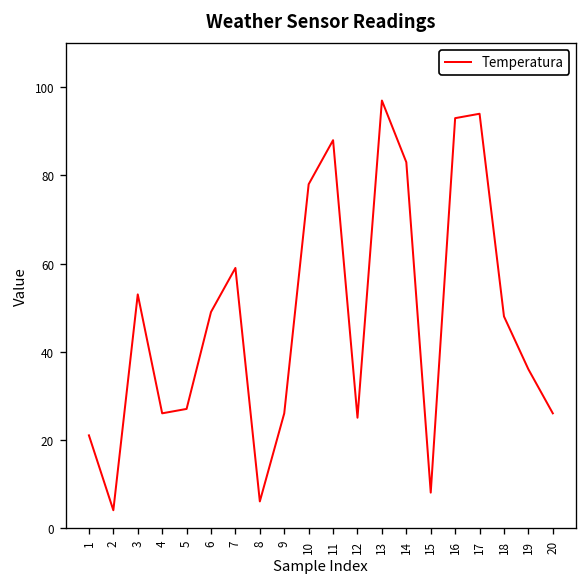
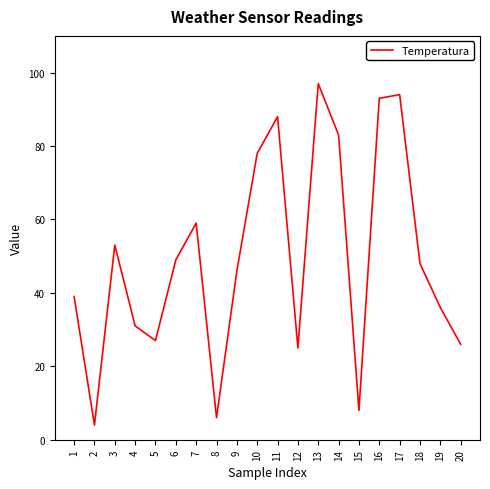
1: 21 -> 39
4: 26 -> 31
9: 26 -> 46
